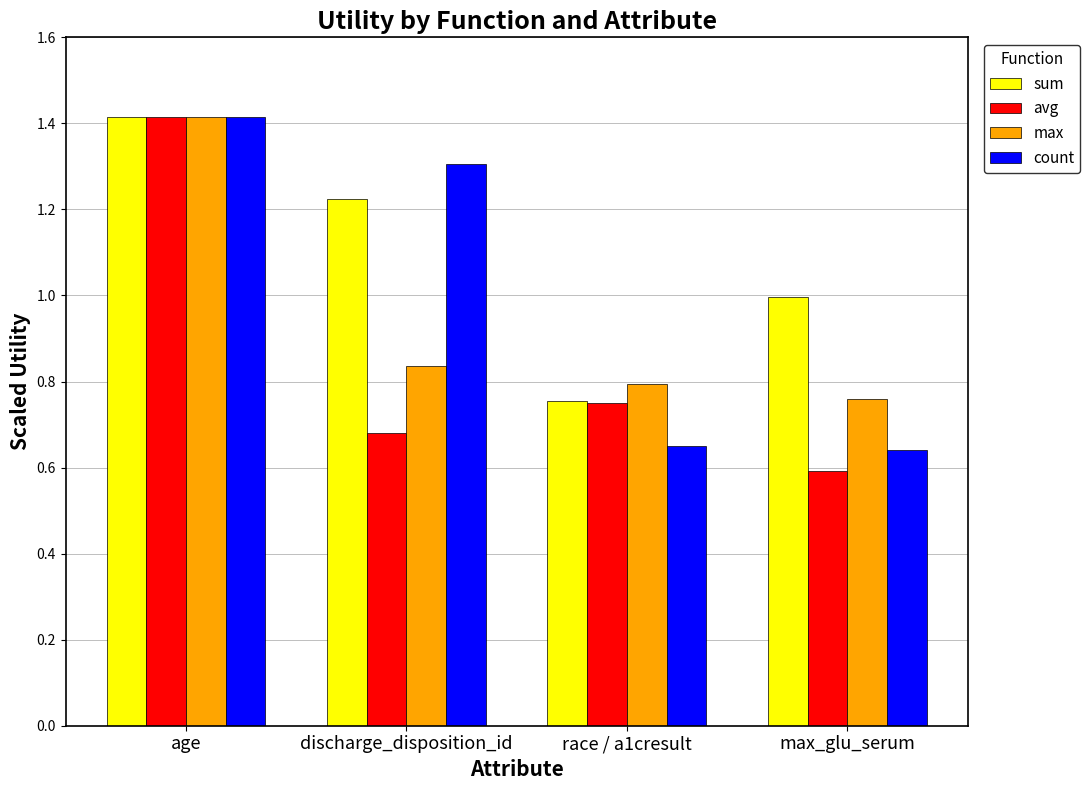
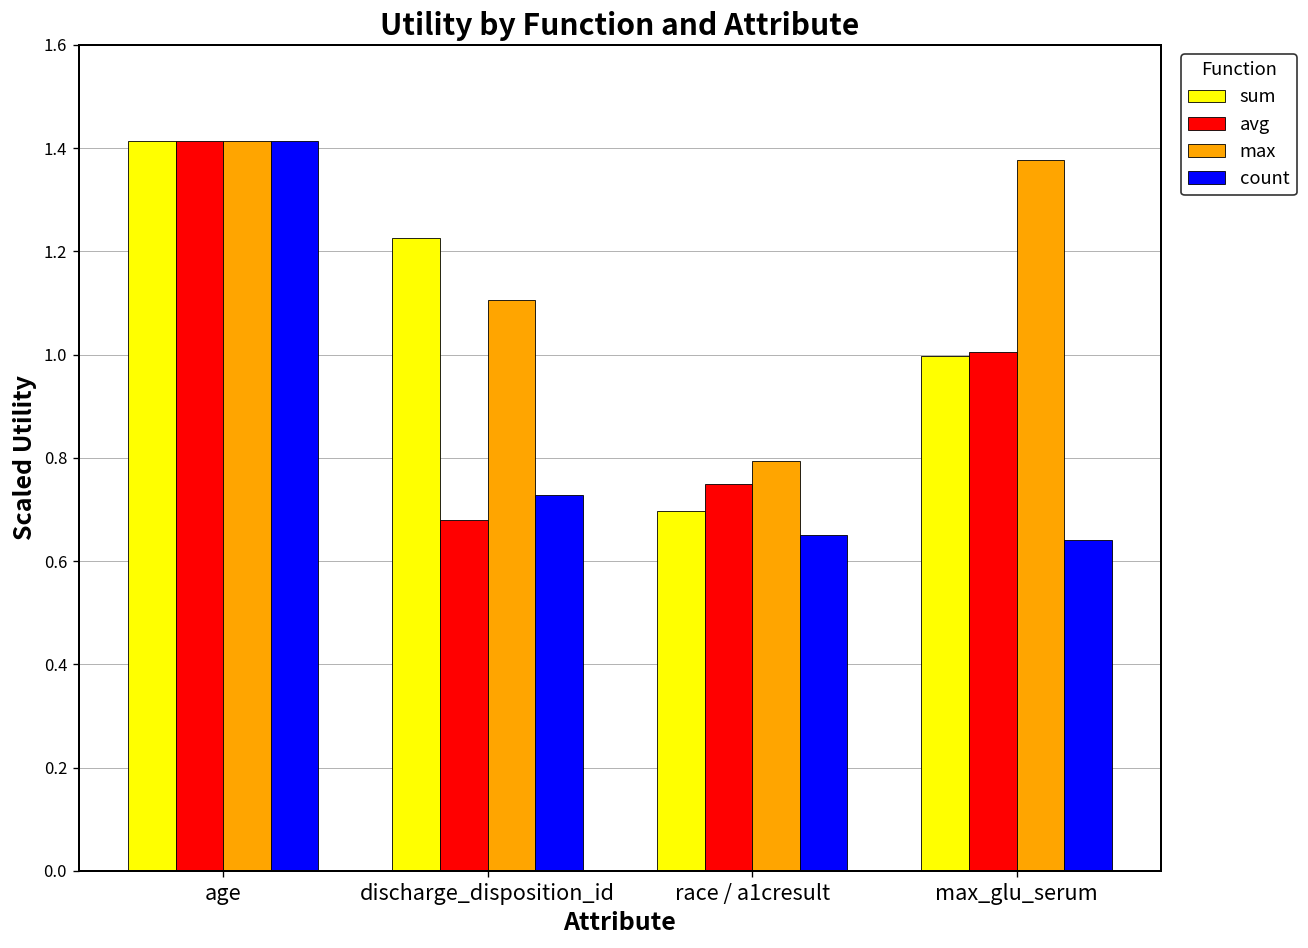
max, discharge_disposition_id: 0.84 -> 1.11
count, discharge_disposition_id: 1.31 -> 0.73
sum, race / a1cresult: 0.75 -> 0.70
avg, max_glu_serum: 0.59 -> 1.00
max, max_glu_serum: 0.76 -> 1.38
